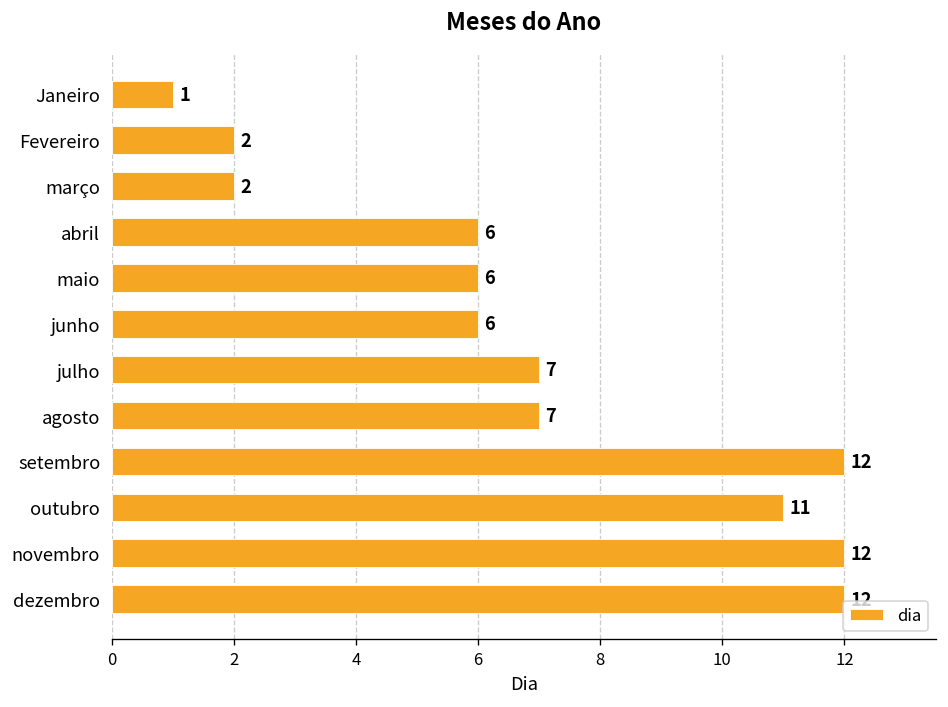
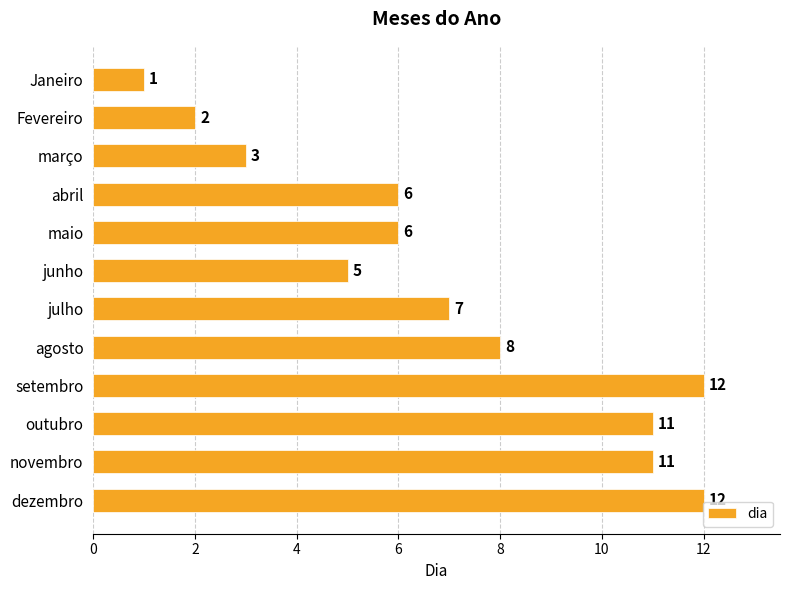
março: 2 -> 3
junho: 6 -> 5
agosto: 7 -> 8
novembro: 12 -> 11
